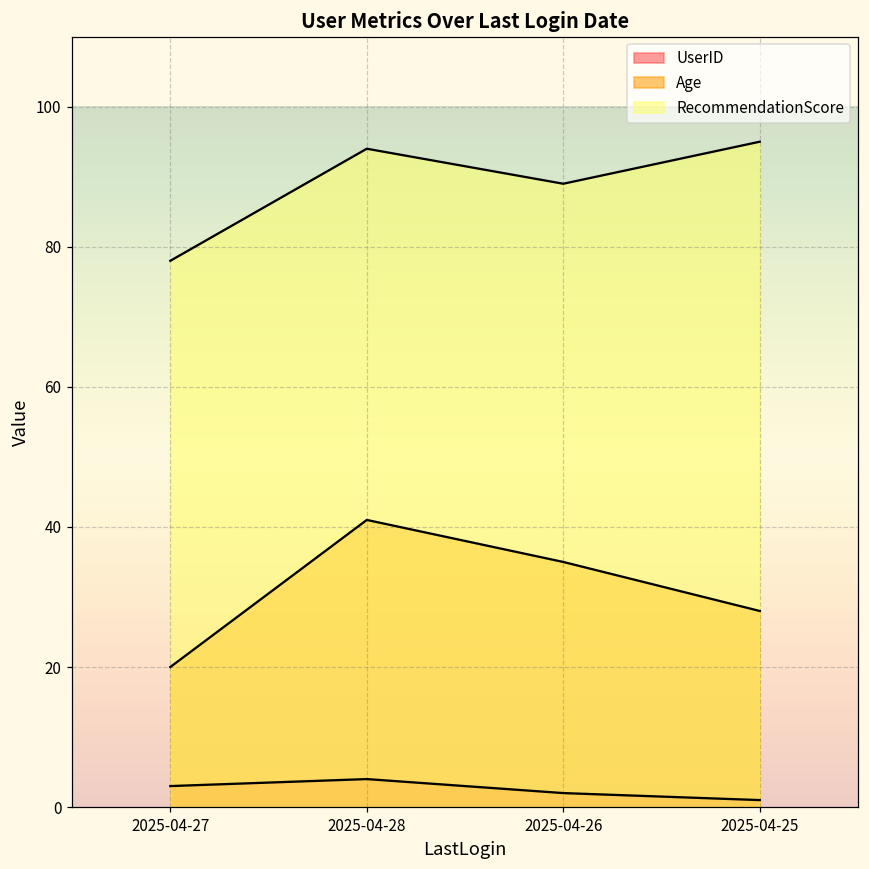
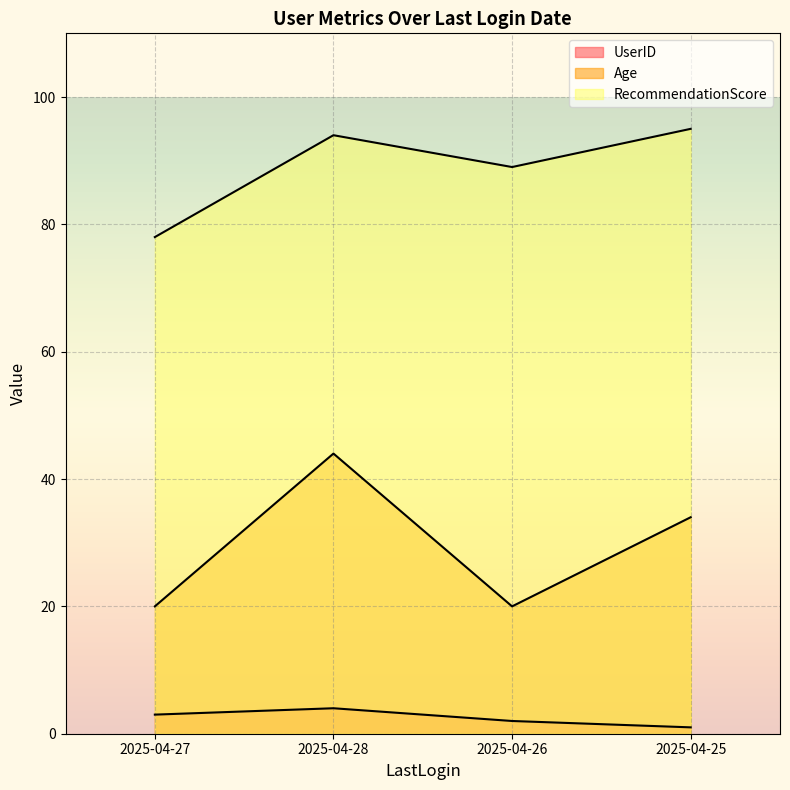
Age, 2025-04-28: 41 -> 44
Age, 2025-04-26: 35 -> 20
Age, 2025-04-25: 28 -> 34
